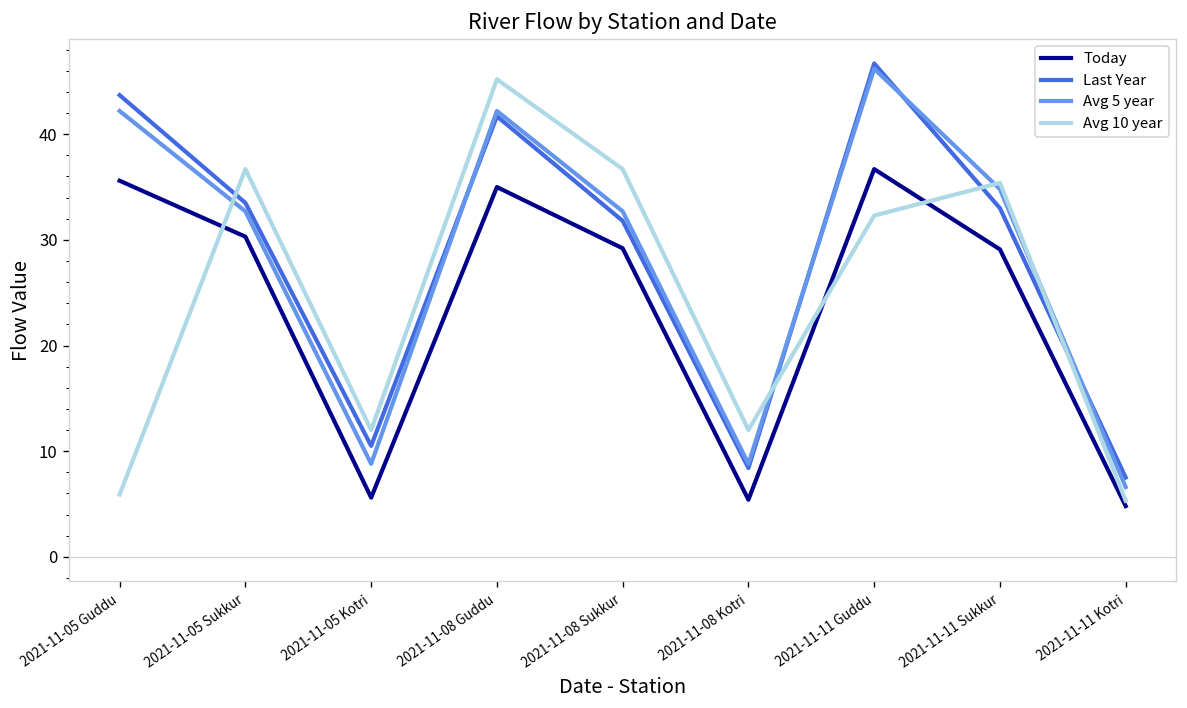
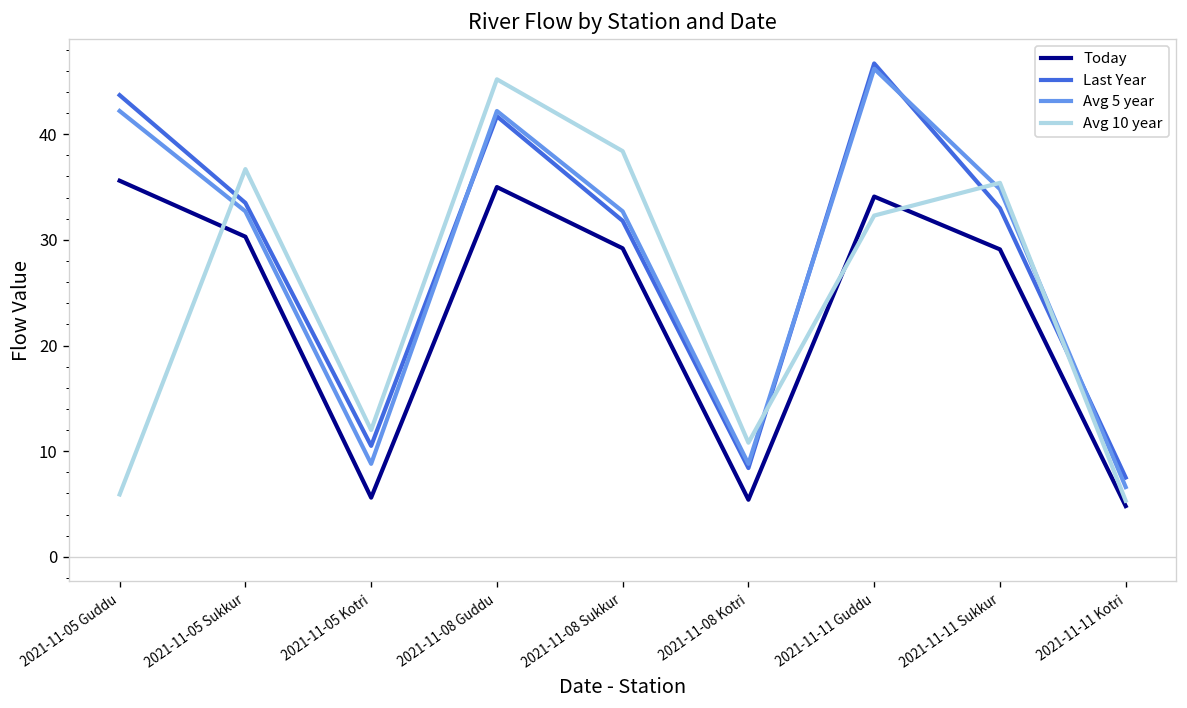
Avg 10 year, 2021-11-08 Sukkur: 37 -> 38
Avg 10 year, 2021-11-08 Kotri: 12 -> 11
Today, 2021-11-11 Guddu: 37 -> 34
